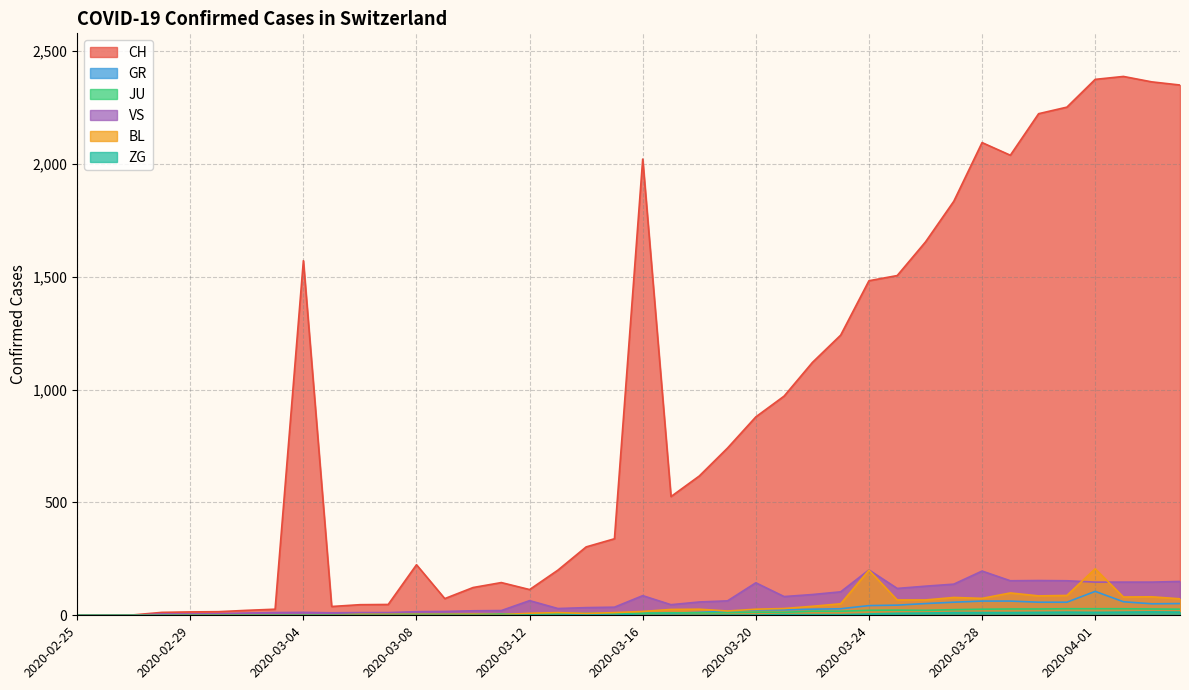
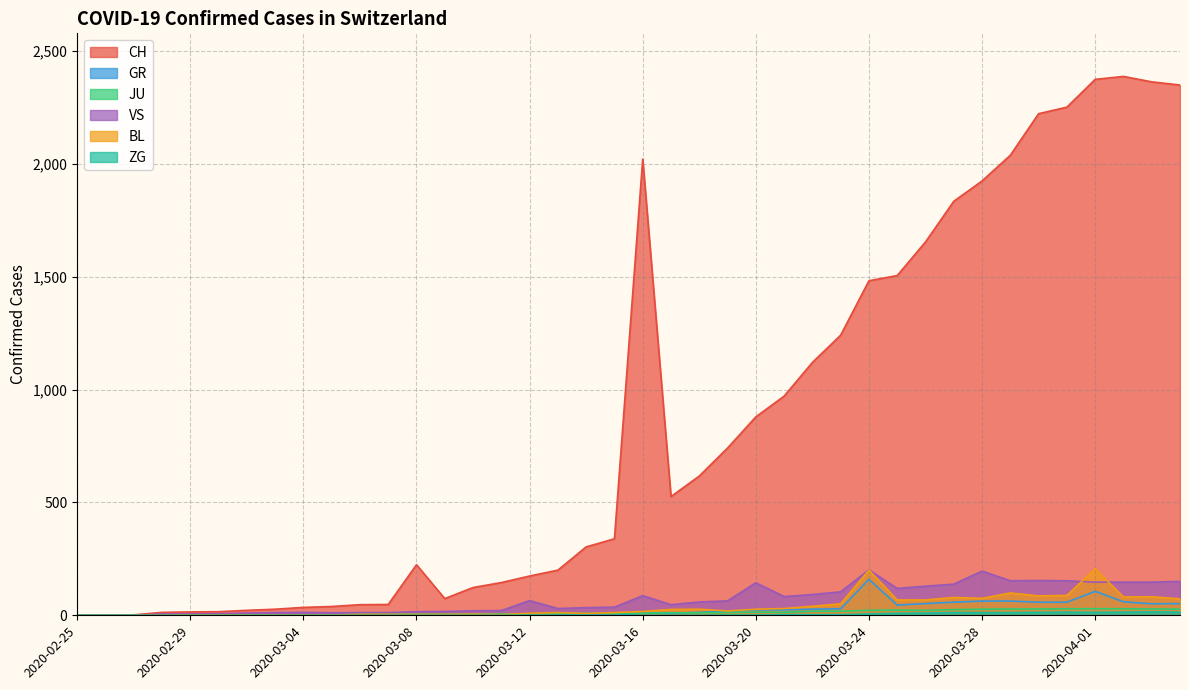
CH, 2020-03-04: 1,570 -> 40
CH, 2020-03-12: 110 -> 170
GR, 2020-03-24: 40 -> 160
CH, 2020-03-28: 2,090 -> 1,920
